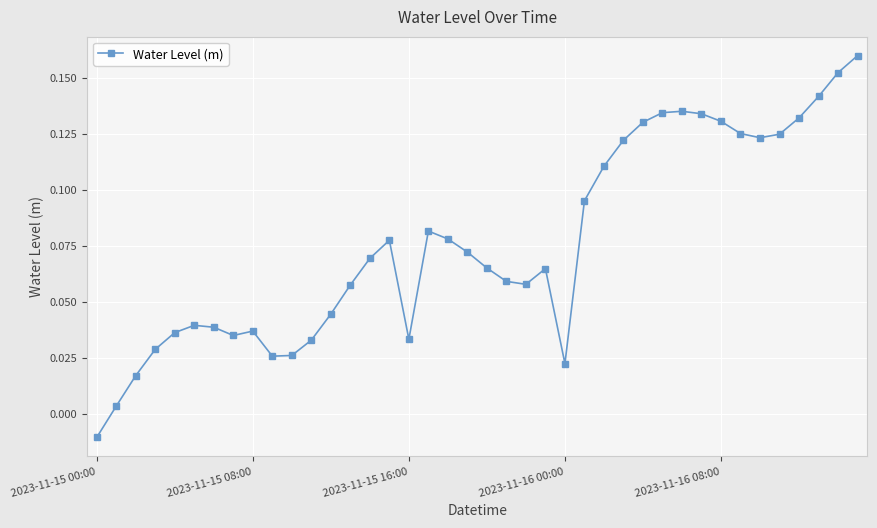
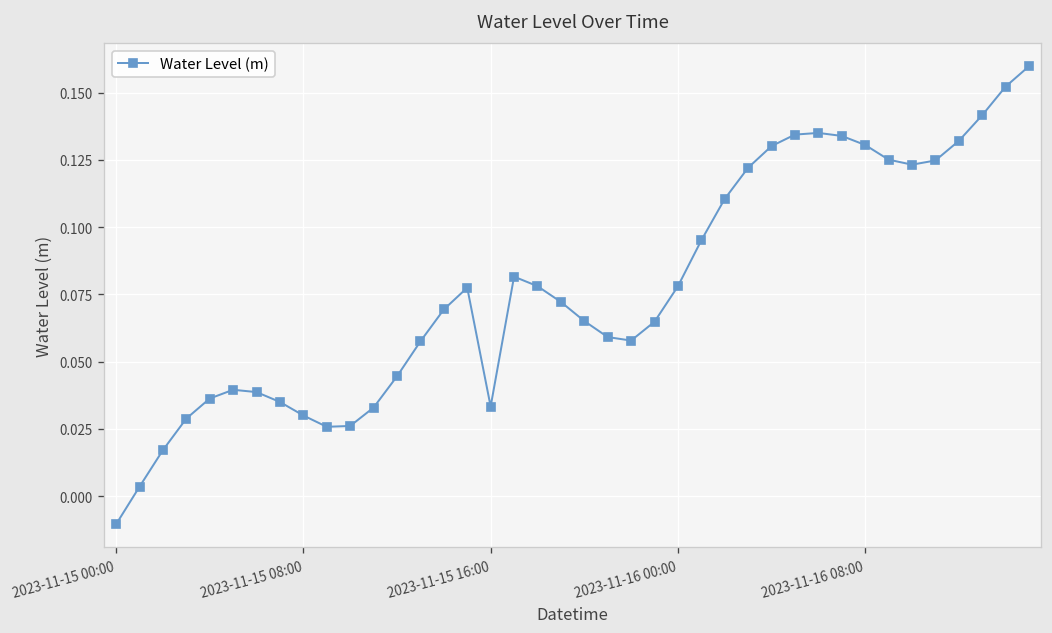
2023-11-15 08:00: 0.037 -> 0.030
2023-11-16 00:00: 0.022 -> 0.078
